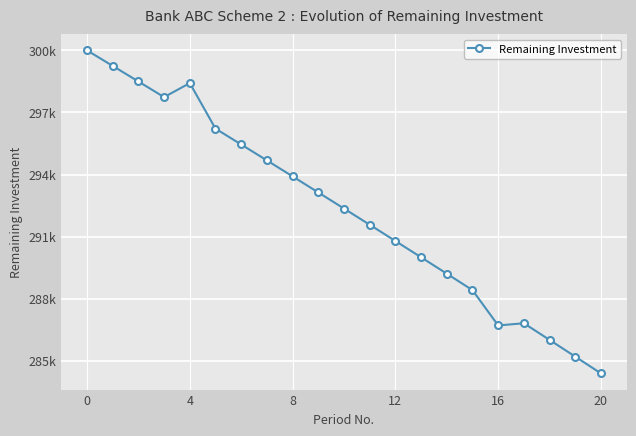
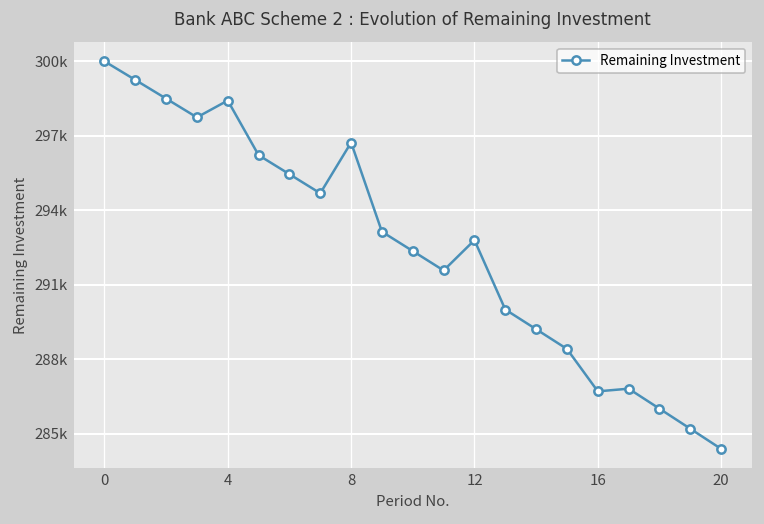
8: 293900 -> 296700
12: 290800 -> 292800
